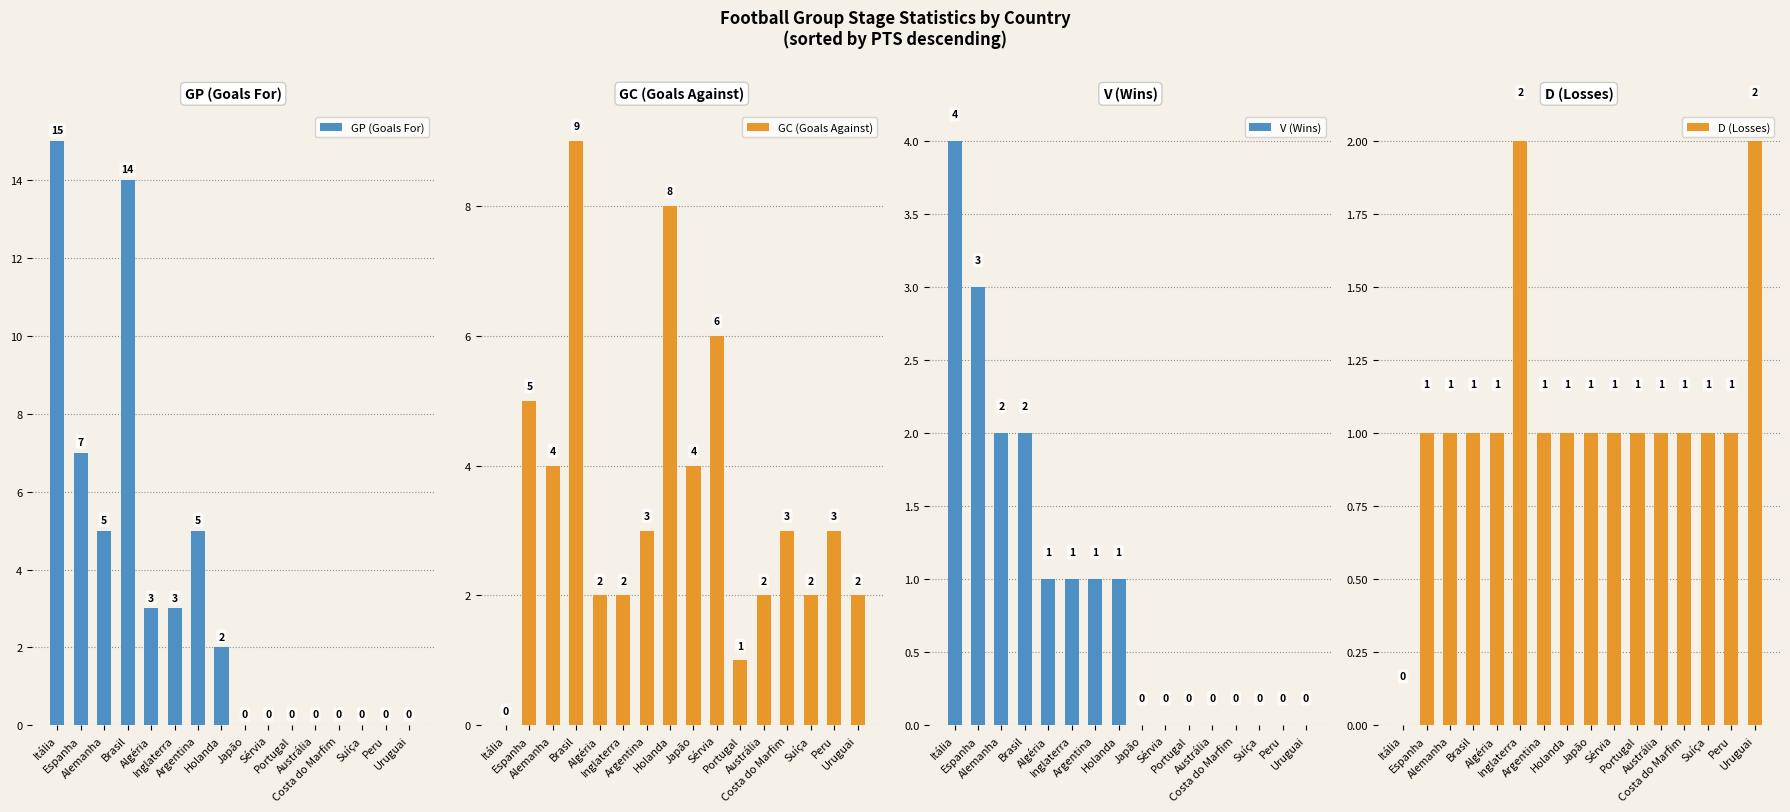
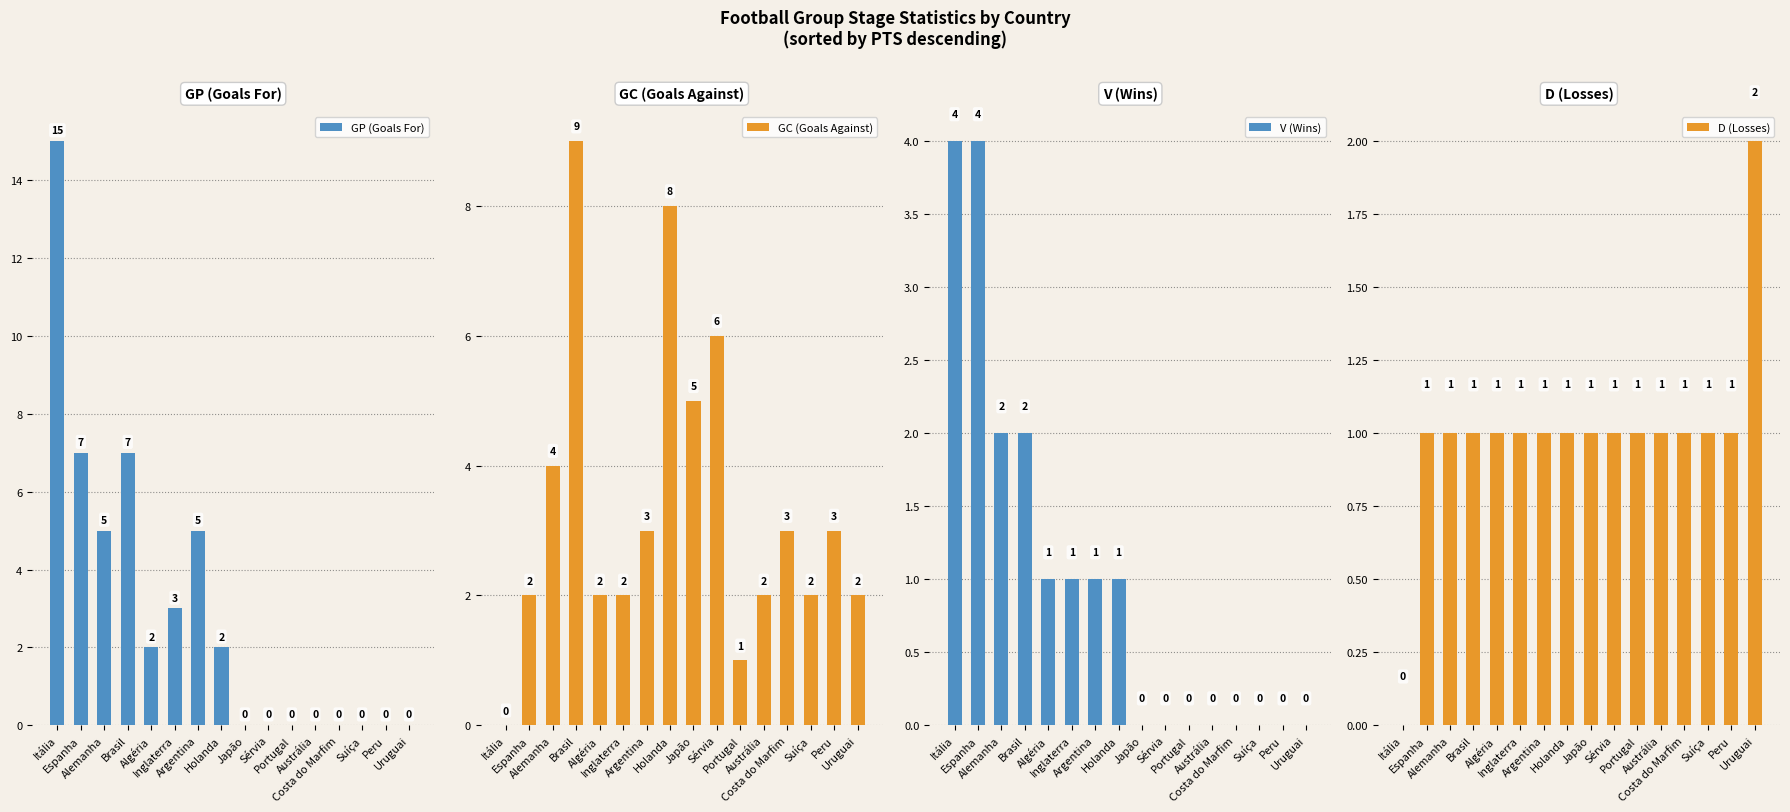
GP (Goals For), Brasil: 14 -> 7
GP (Goals For), Algéria: 3 -> 2
GC (Goals Against), Espanha: 5 -> 2
GC (Goals Against), Japão: 4 -> 5
V (Wins), Espanha: 3 -> 4
D (Losses), Inglaterra: 2 -> 1
